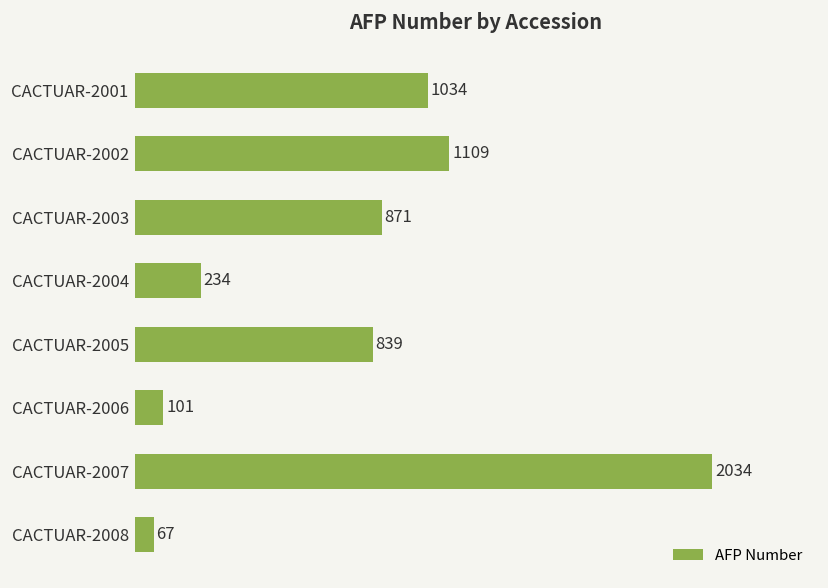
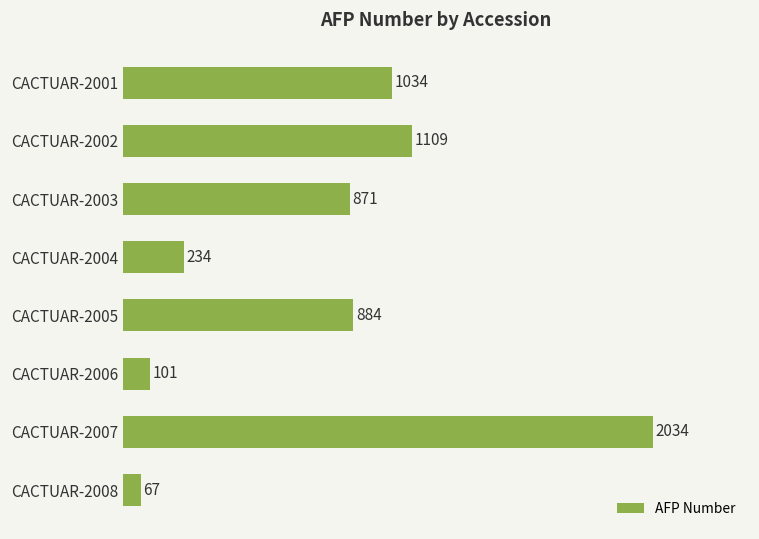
CACTUAR-2005: 839 -> 884
